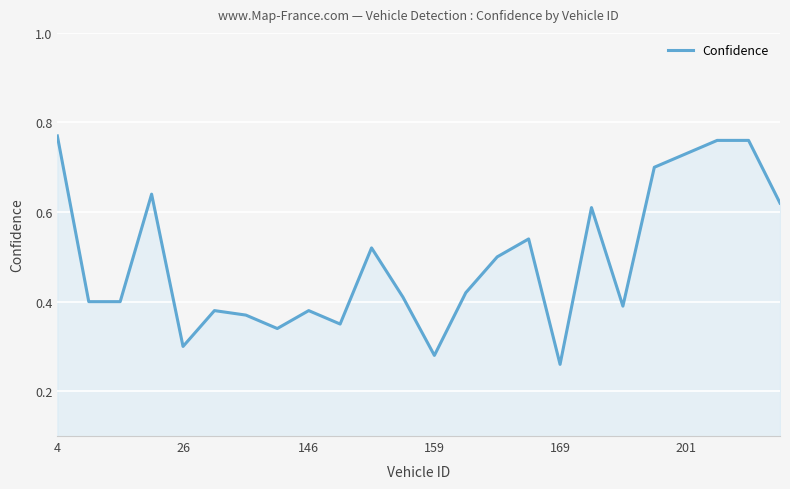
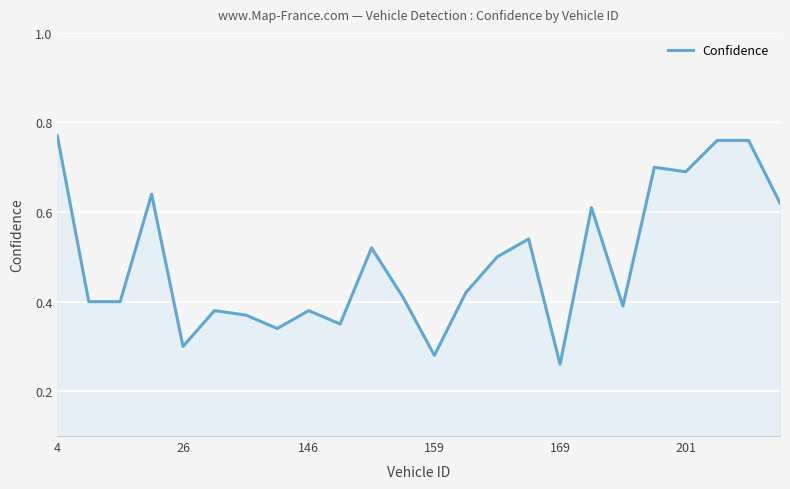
201: 0.73 -> 0.69
